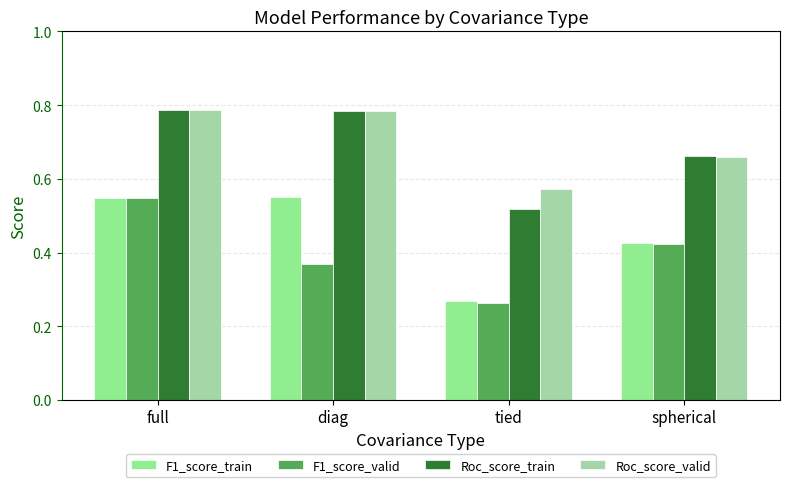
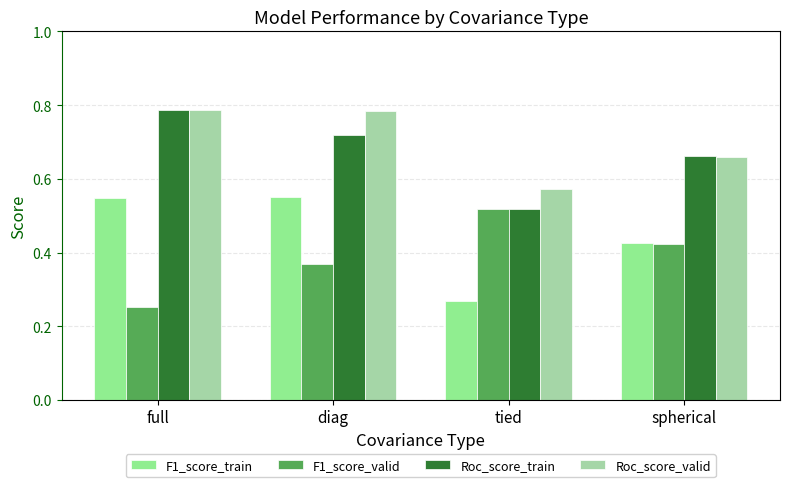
F1_score_valid, full: 0.55 -> 0.25
Roc_score_train, diag: 0.78 -> 0.72
F1_score_valid, tied: 0.26 -> 0.52
